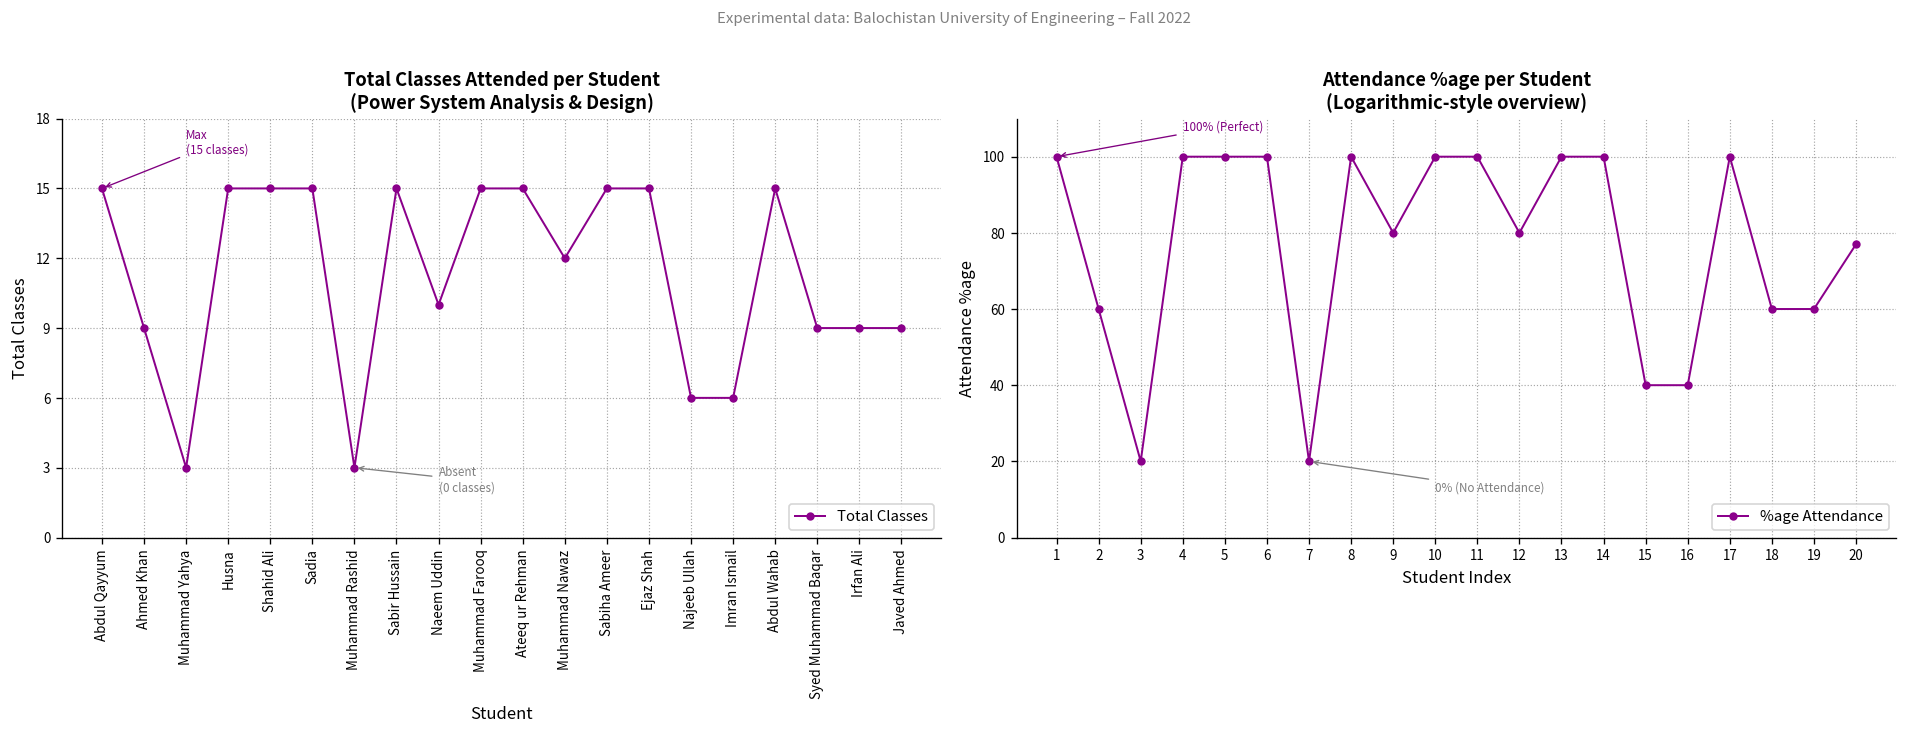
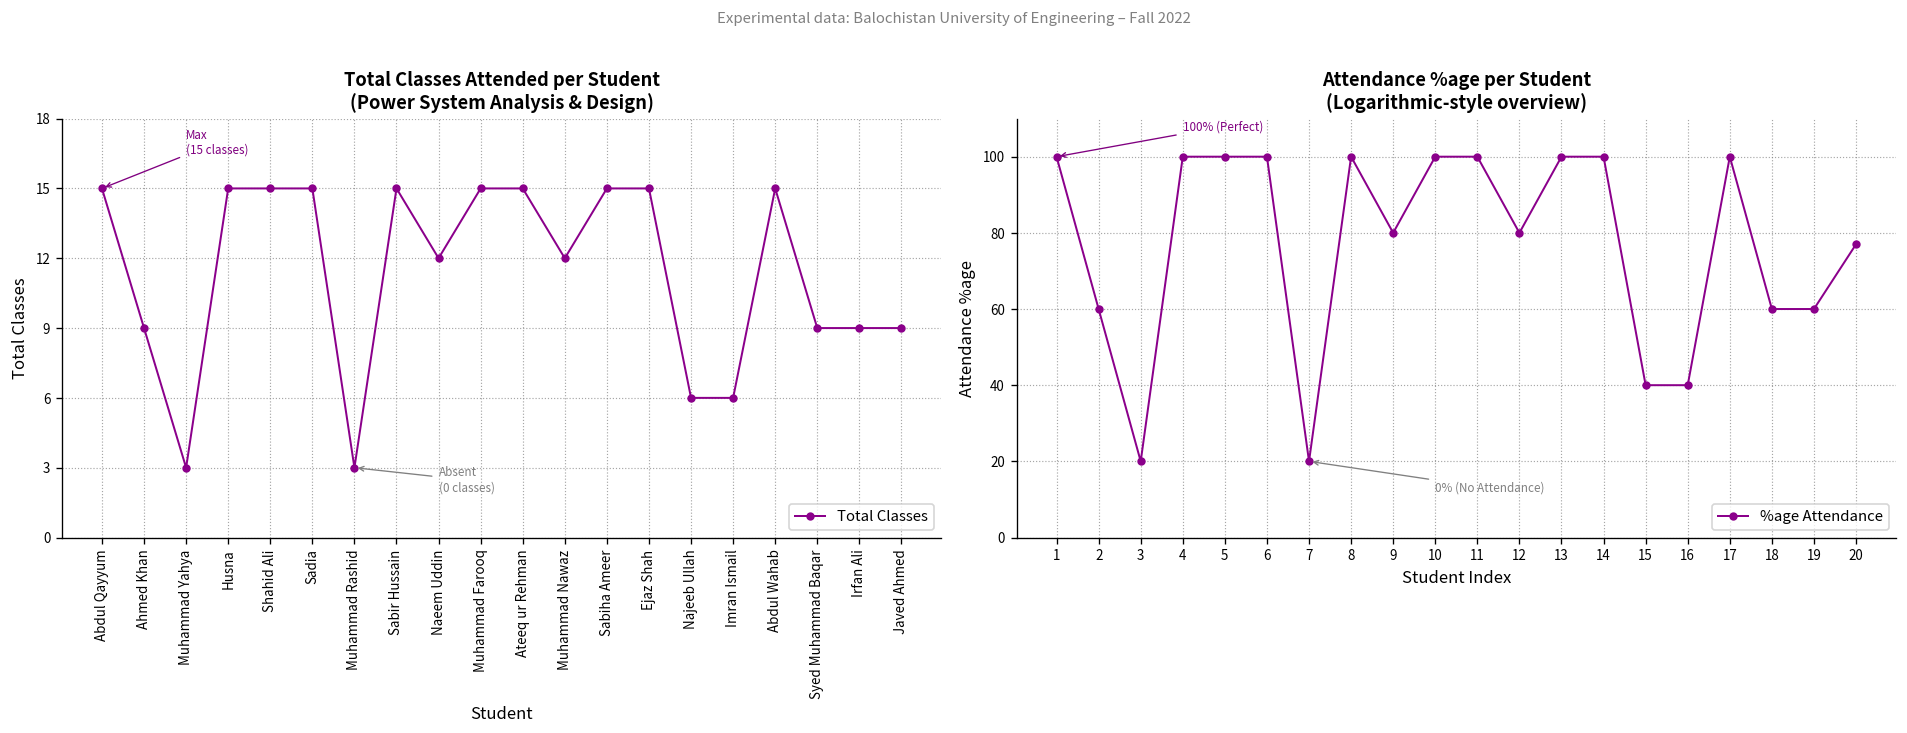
Total Classes Attended per Student (Power System Analysis & Design), Naeem Uddin: 10 -> 12
